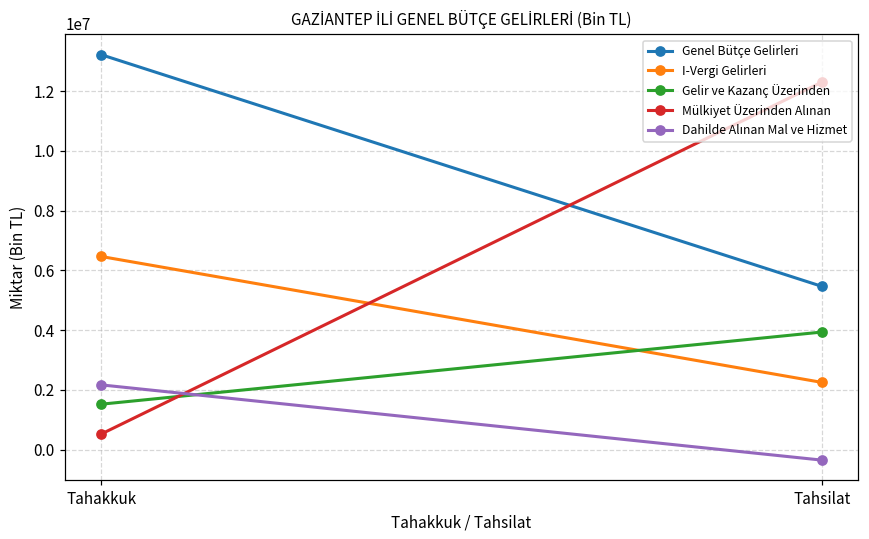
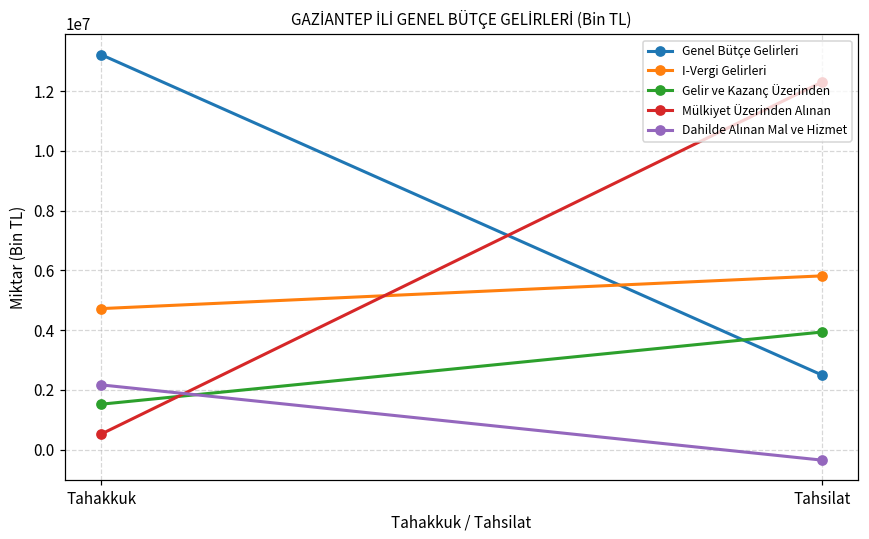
I-Vergi Gelirleri, Tahakkuk: 6500000 -> 4700000
Genel Bütçe Gelirleri, Tahsilat: 5500000 -> 2500000
I-Vergi Gelirleri, Tahsilat: 2200000 -> 5800000
